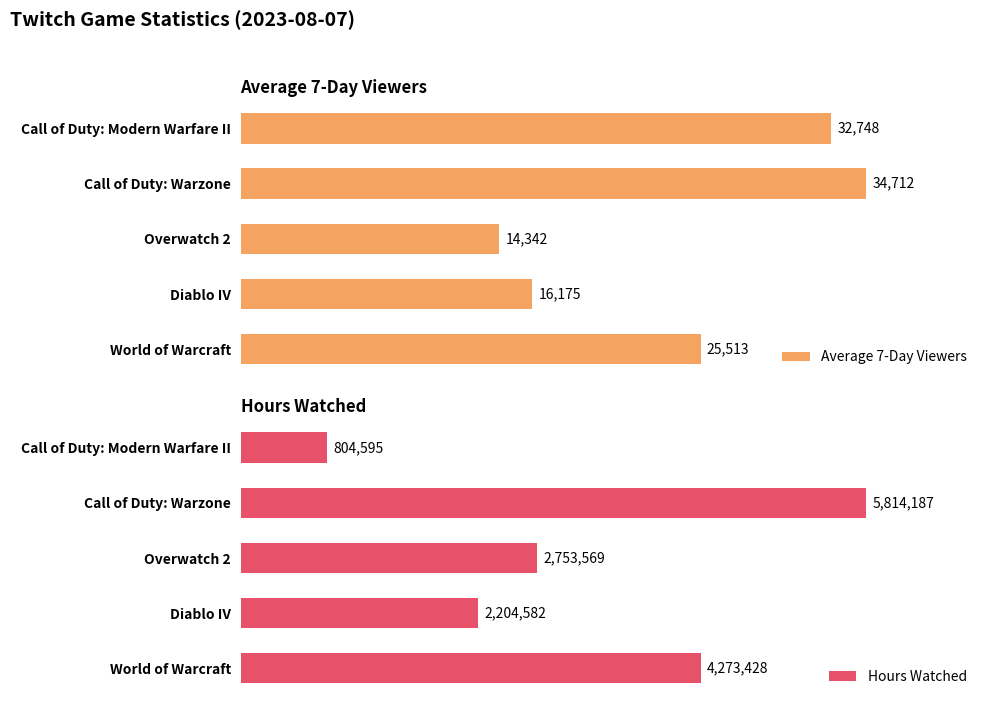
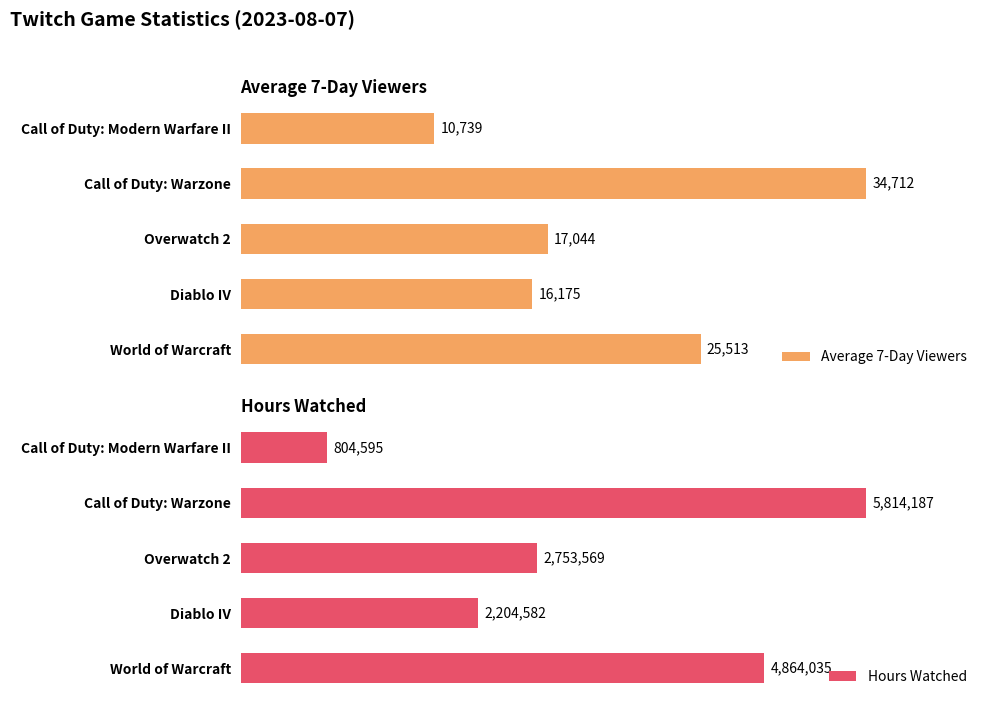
Average 7-Day Viewers, Call of Duty: Modern Warfare II: 32,748 -> 10,739
Average 7-Day Viewers, Overwatch 2: 14,342 -> 17,044
Hours Watched, World of Warcraft: 4,273,428 -> 4,864,035
